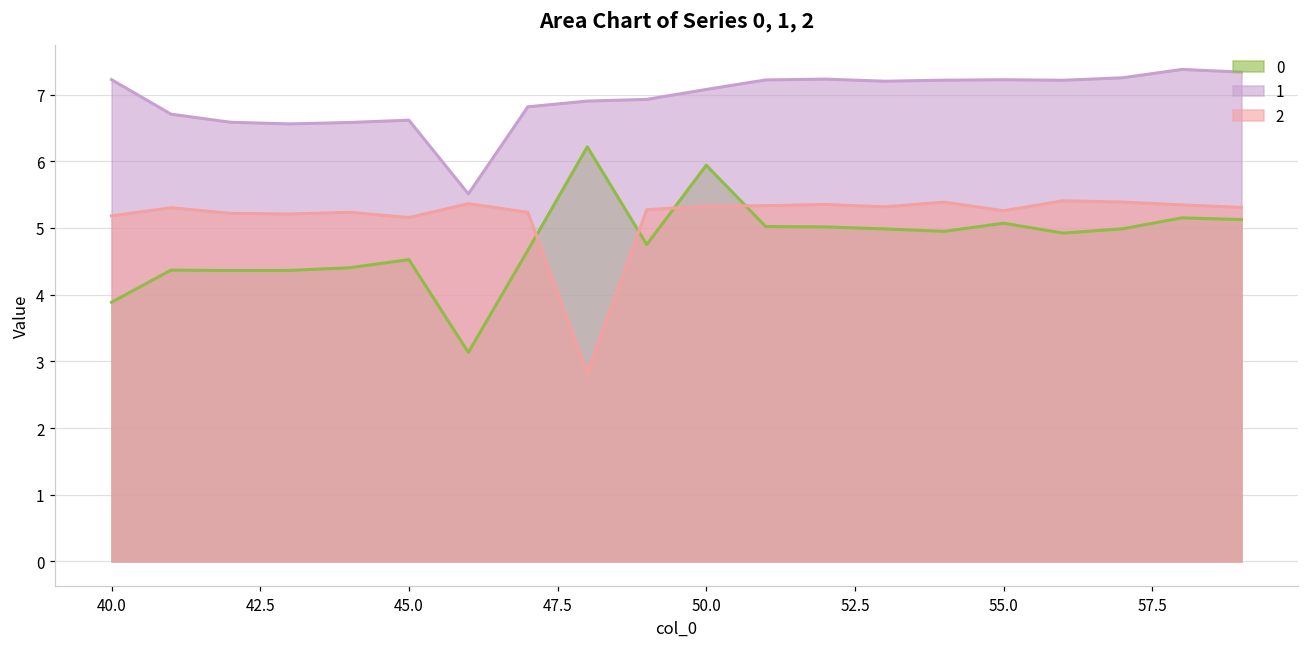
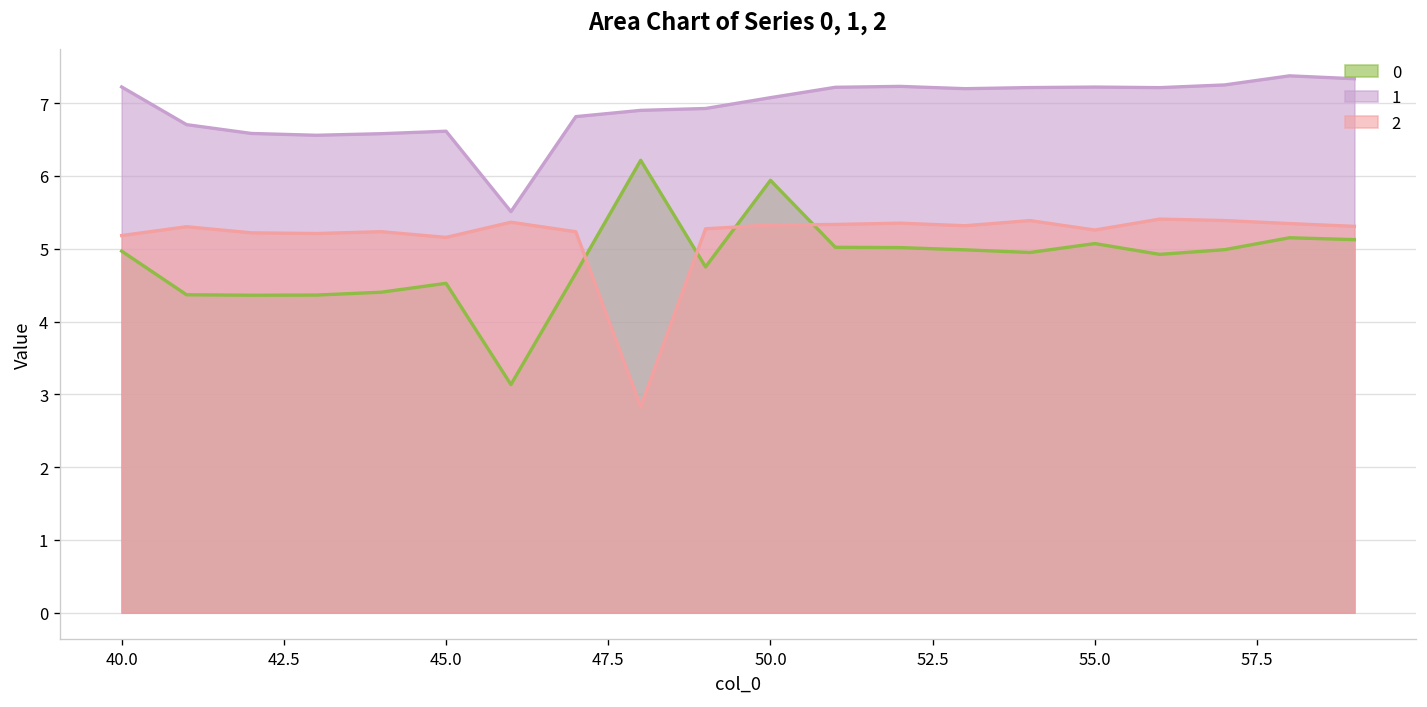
0, 40.0: 3.9 -> 5.0
